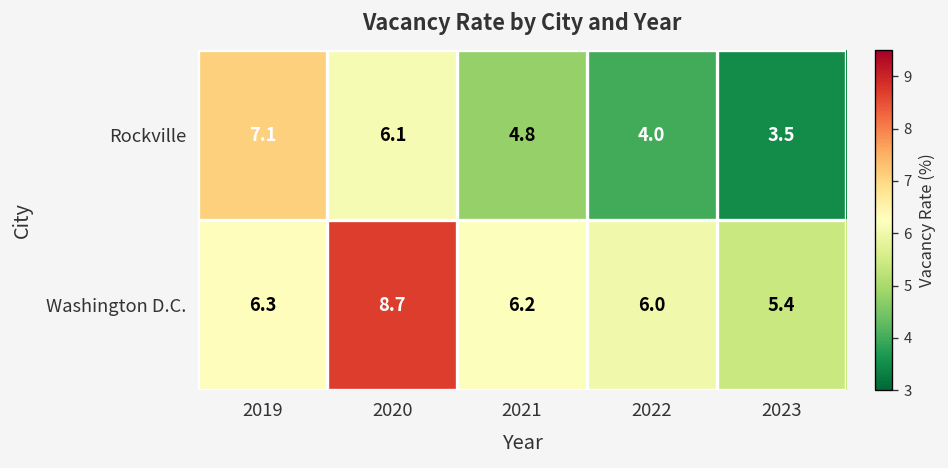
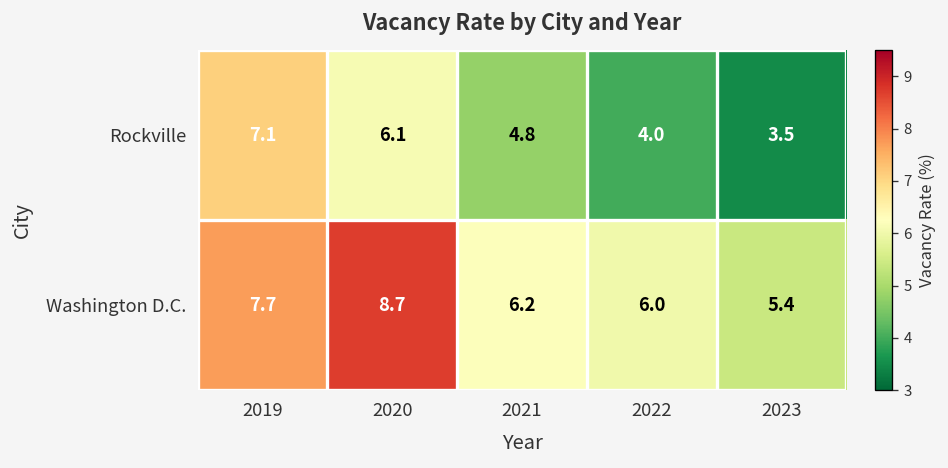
Washington D.C., 2019: 6.3 -> 7.7
